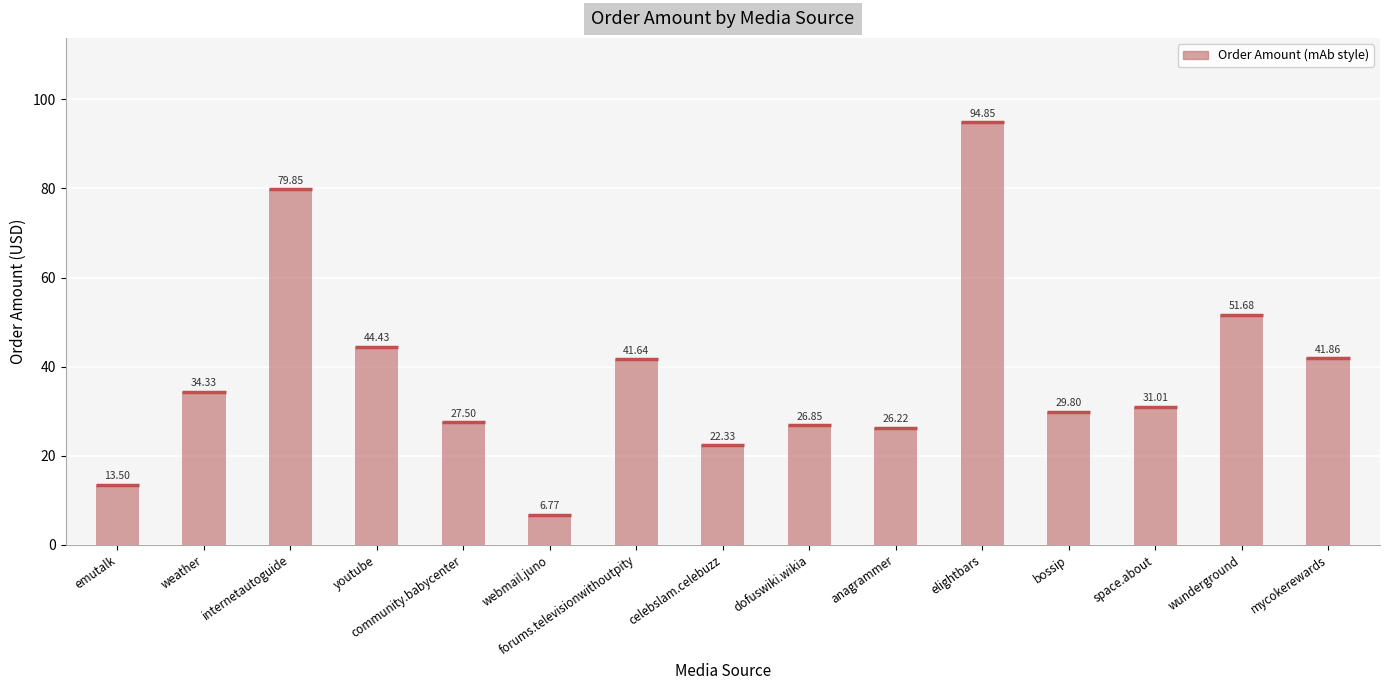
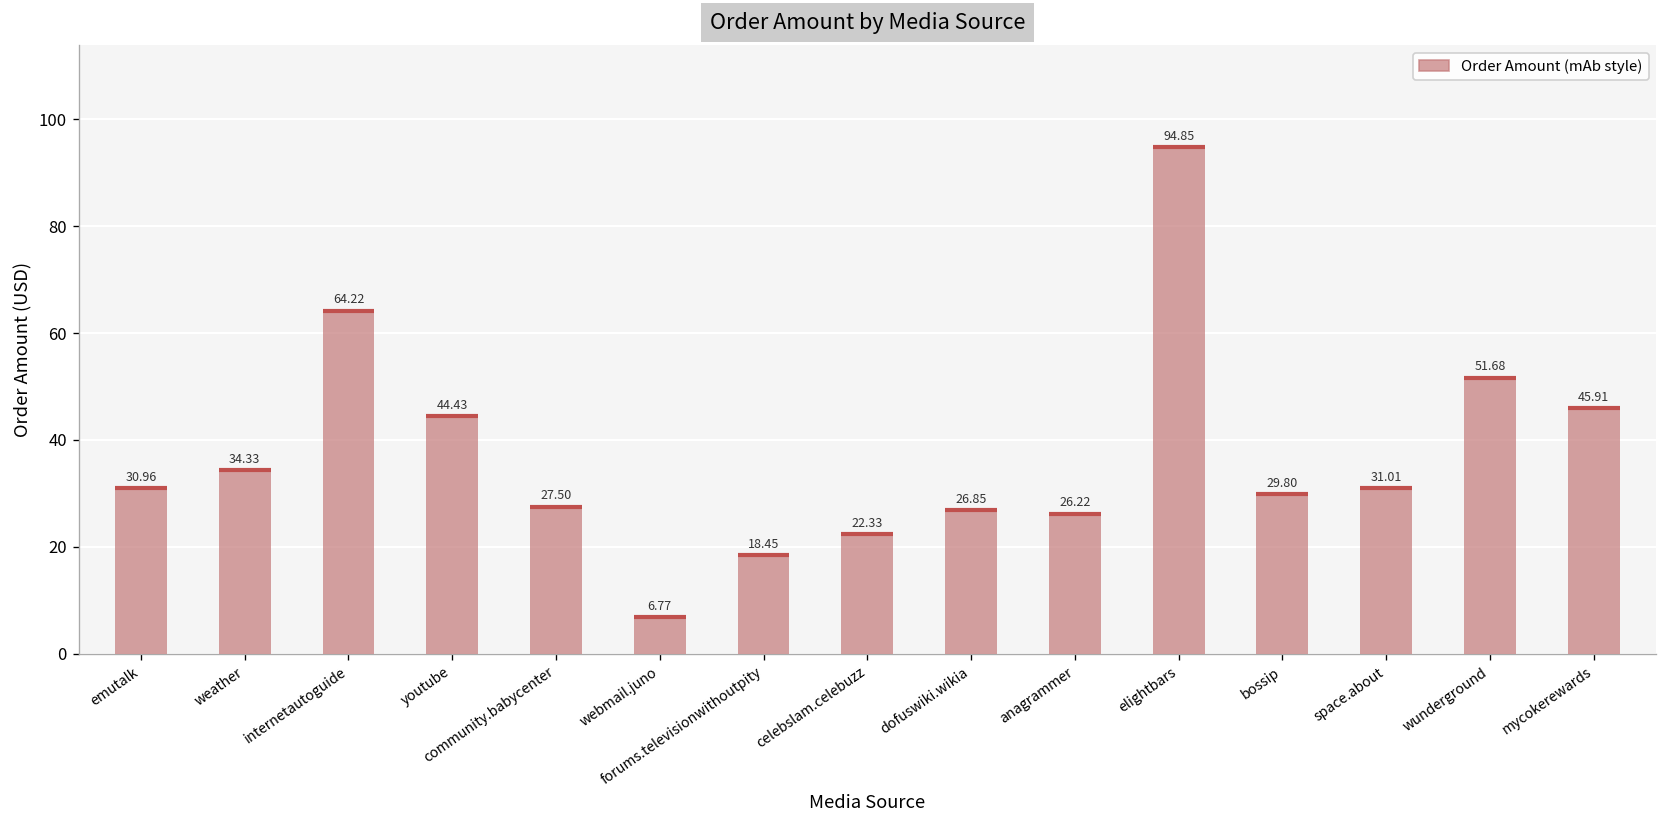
emutalk: 13.50 -> 30.96
internetautoguide: 79.85 -> 64.22
forums.televisionwithoutpity: 41.64 -> 18.45
mycokerewards: 41.86 -> 45.91
